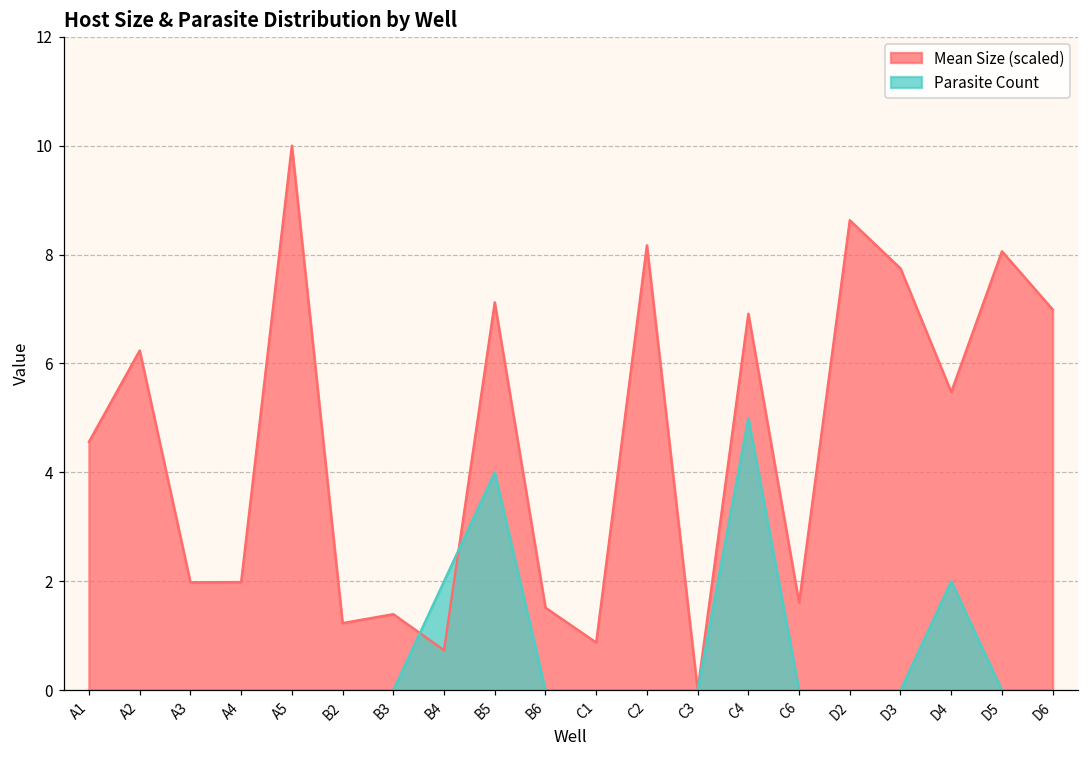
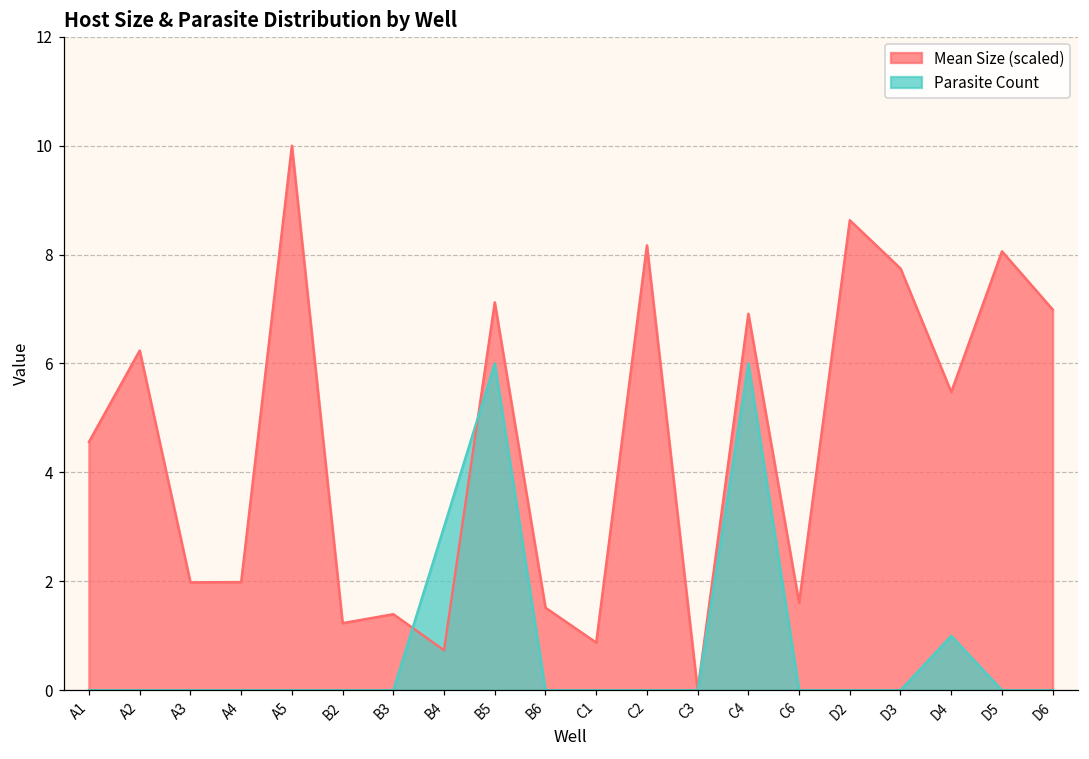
Parasite Count, B4: 2 -> 3
Parasite Count, B5: 4 -> 6
Parasite Count, C4: 5 -> 6
Parasite Count, D4: 2 -> 1
